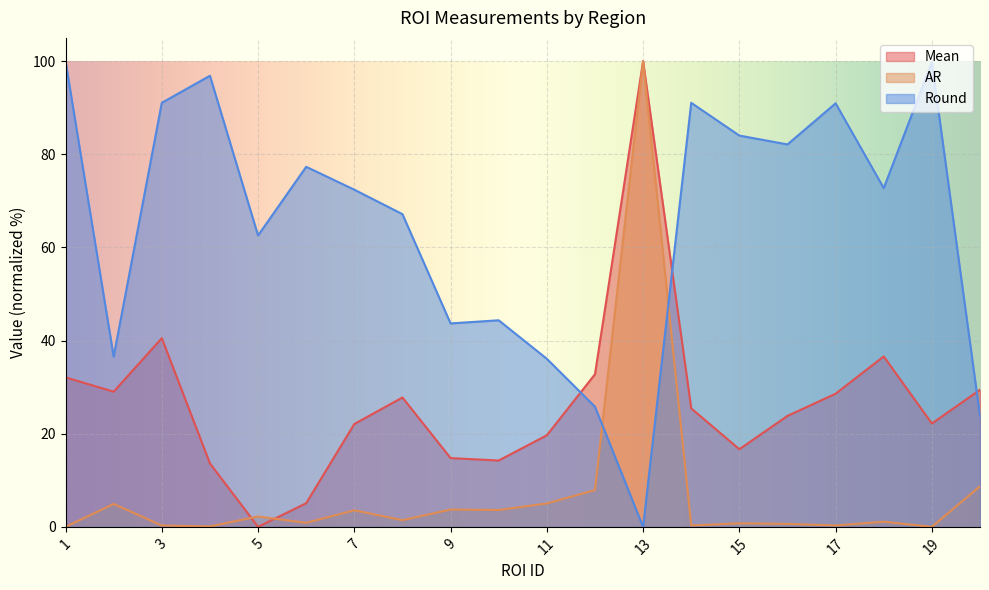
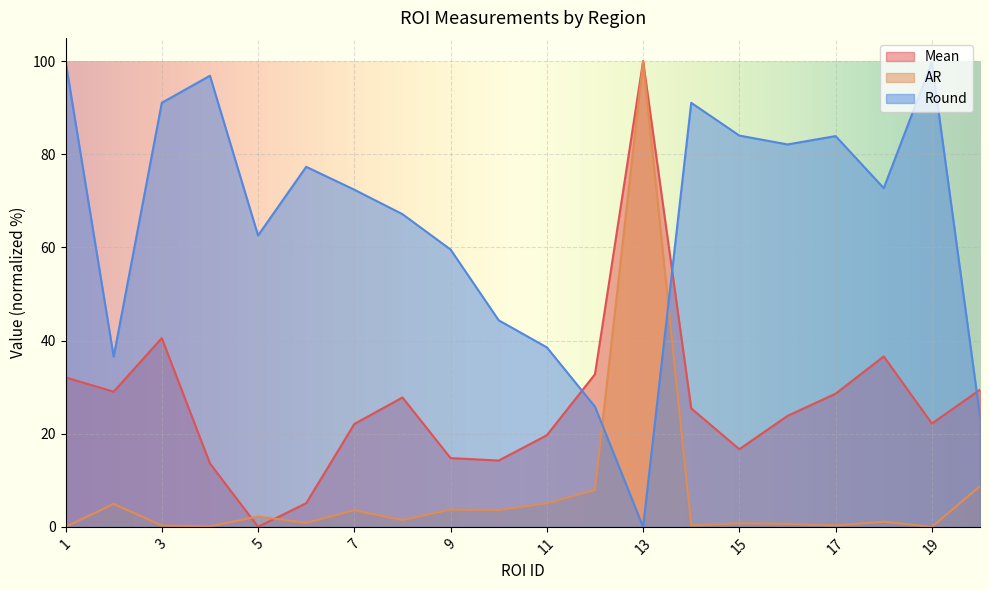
Round, 9: 44 -> 60
Round, 11: 36 -> 39
Round, 17: 91 -> 84
